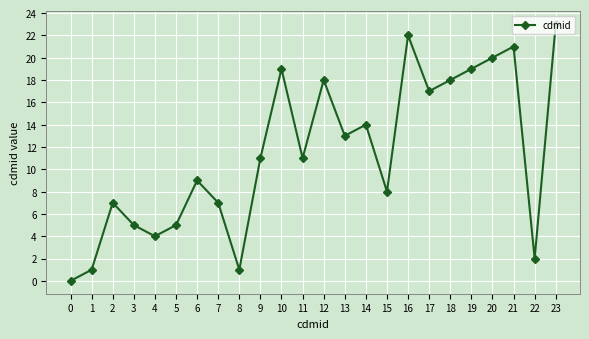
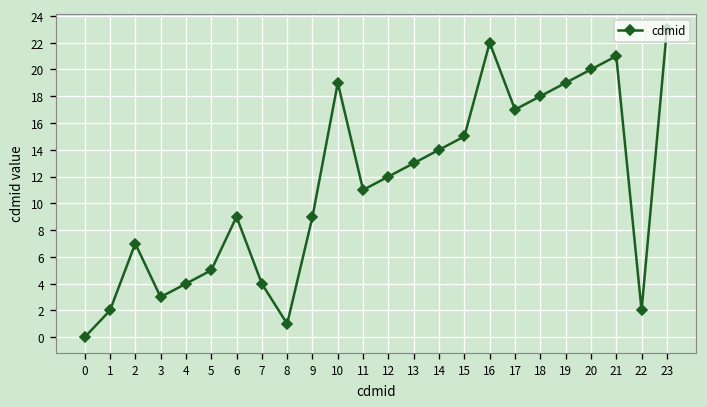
1: 1 -> 2
3: 5 -> 3
7: 7 -> 4
9: 11 -> 9
12: 18 -> 12
15: 8 -> 15
